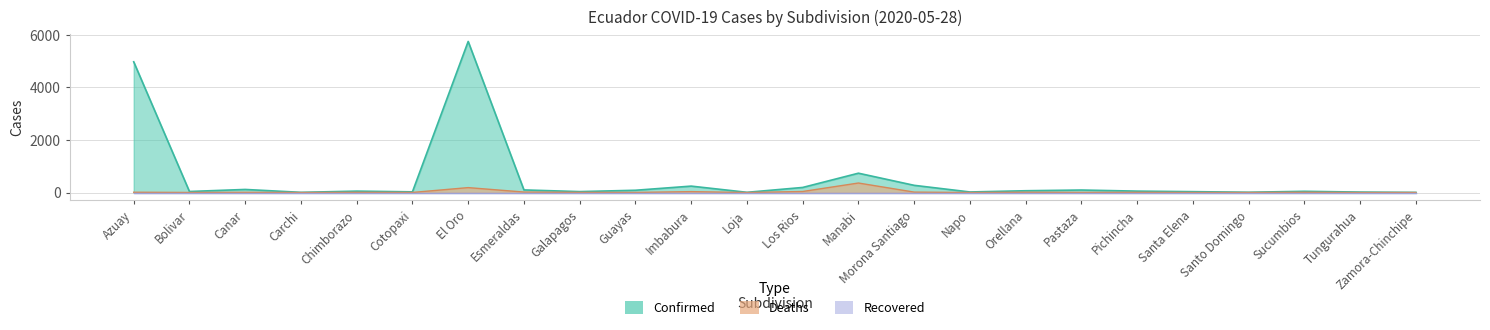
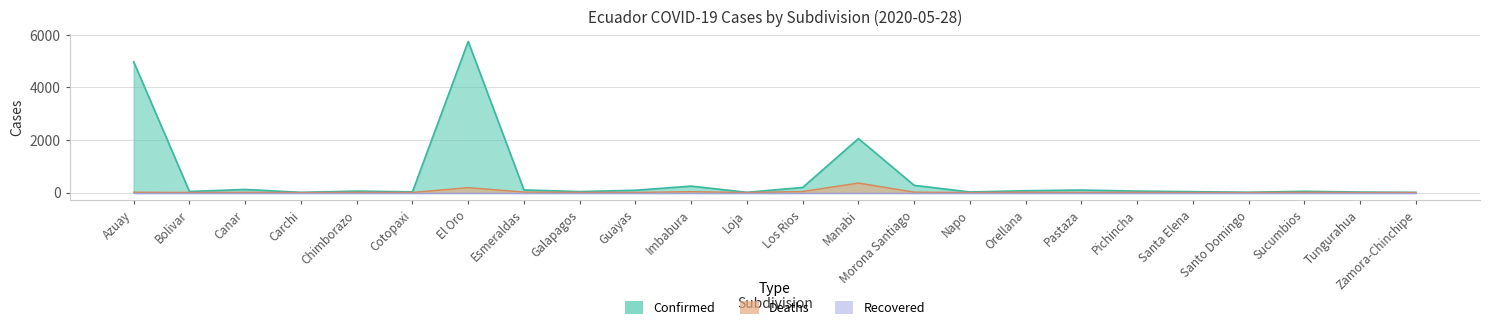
Confirmed, Manabi: 700 -> 2100
